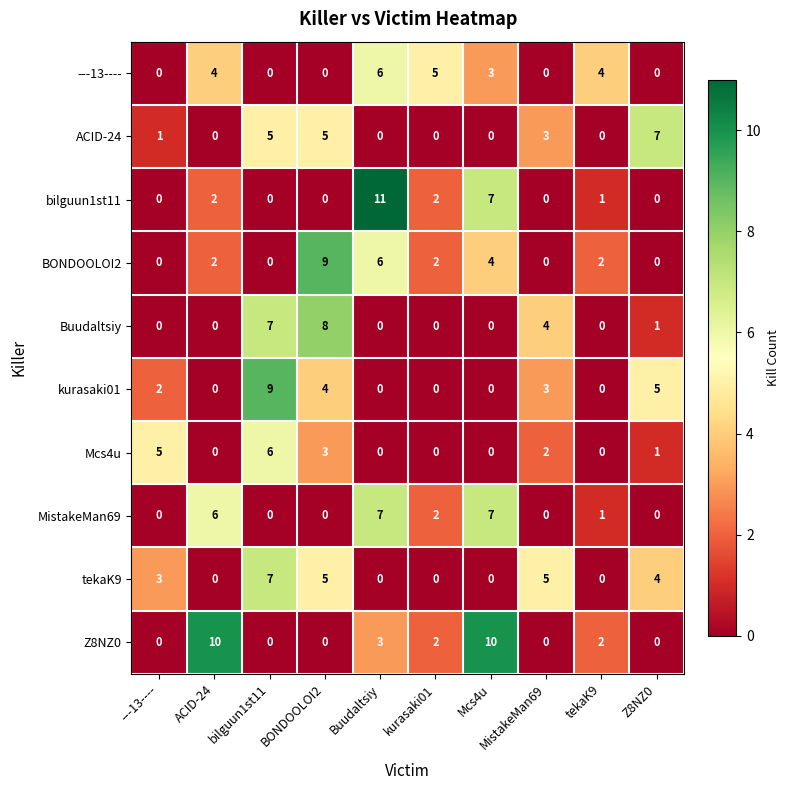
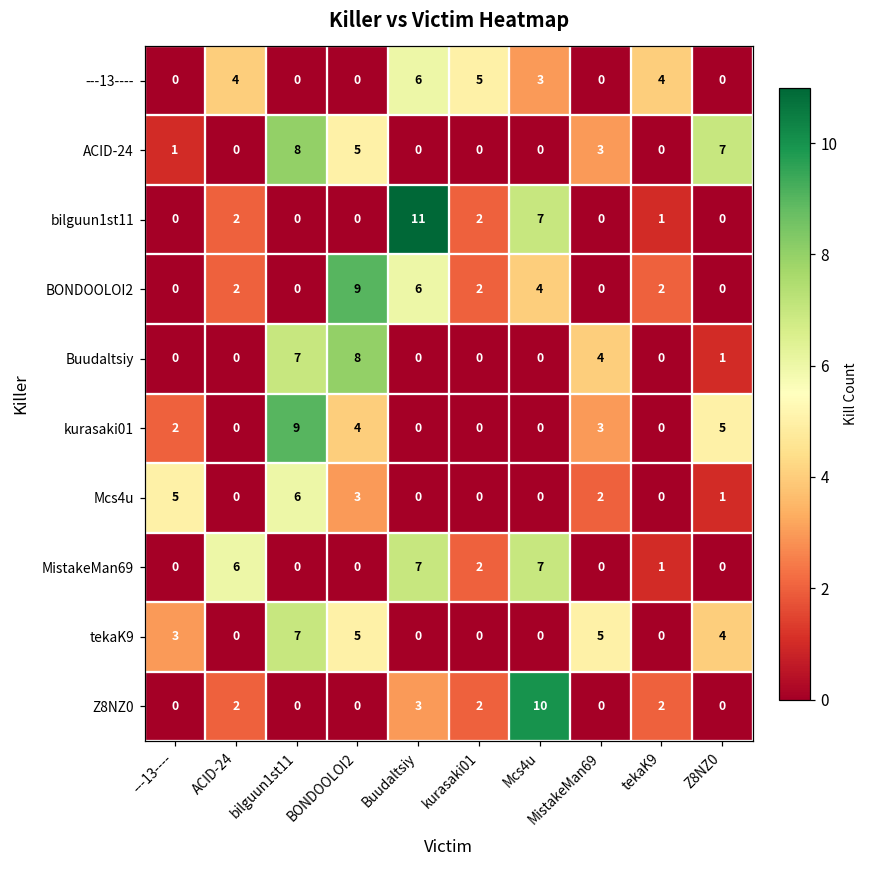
ACID-24, bilguun1st11: 5 -> 8
Z8NZ0, ACID-24: 10 -> 2
